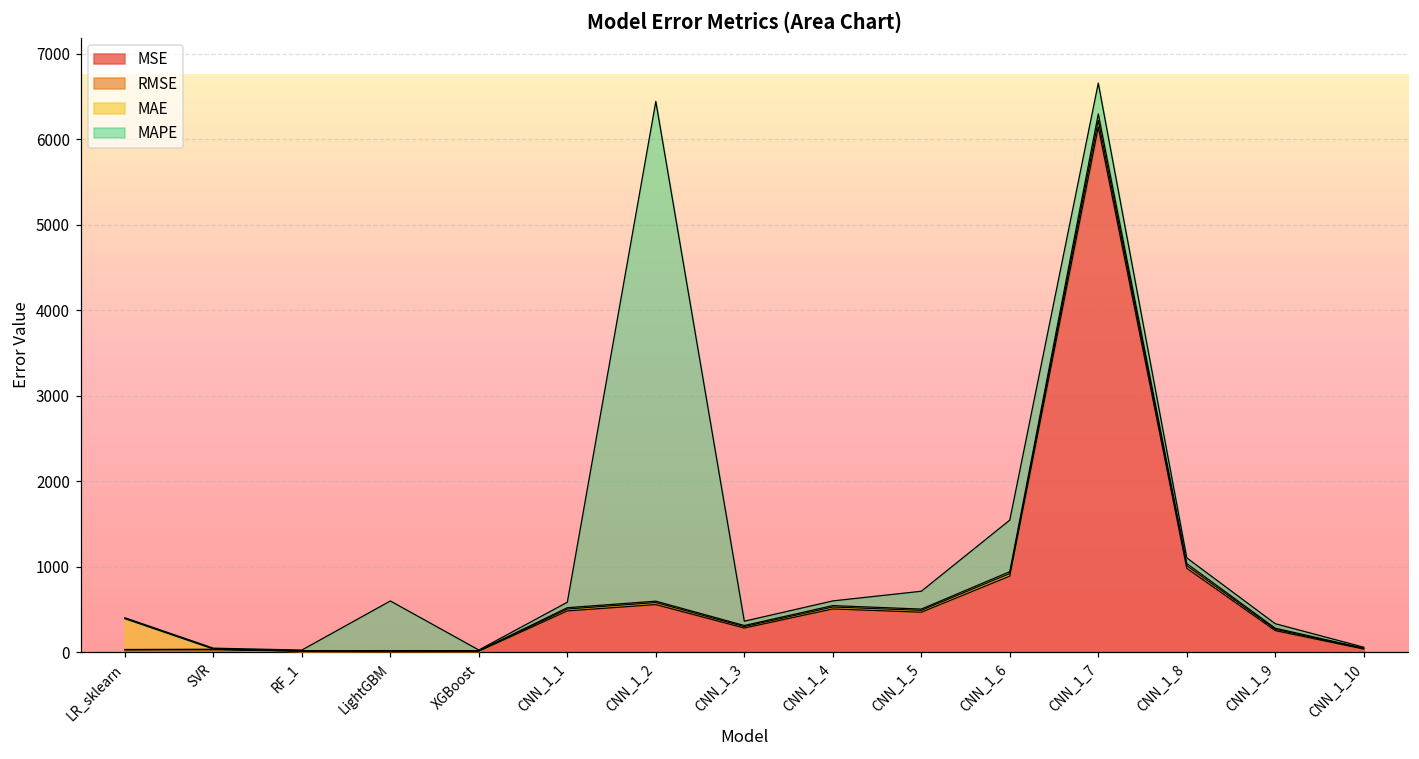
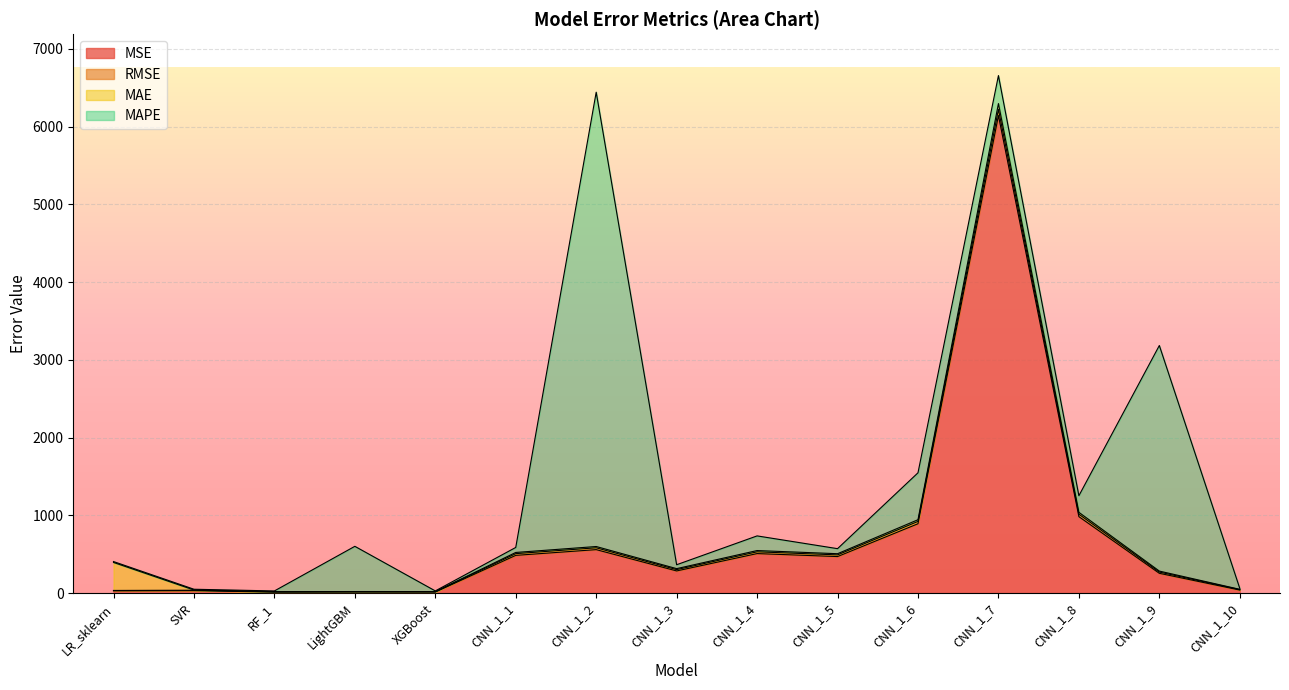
MAPE, CNN_1_4: 100 -> 200
MAPE, CNN_1_5: 200 -> 100
MAPE, CNN_1_8: 100 -> 200
MAPE, CNN_1_9: 100 -> 2900
